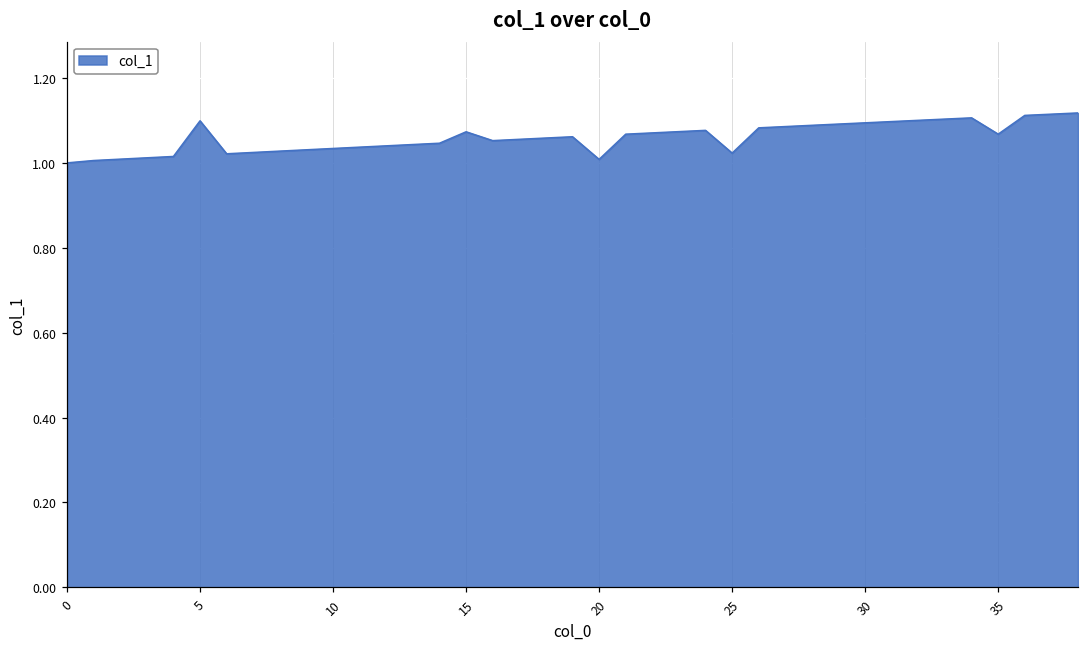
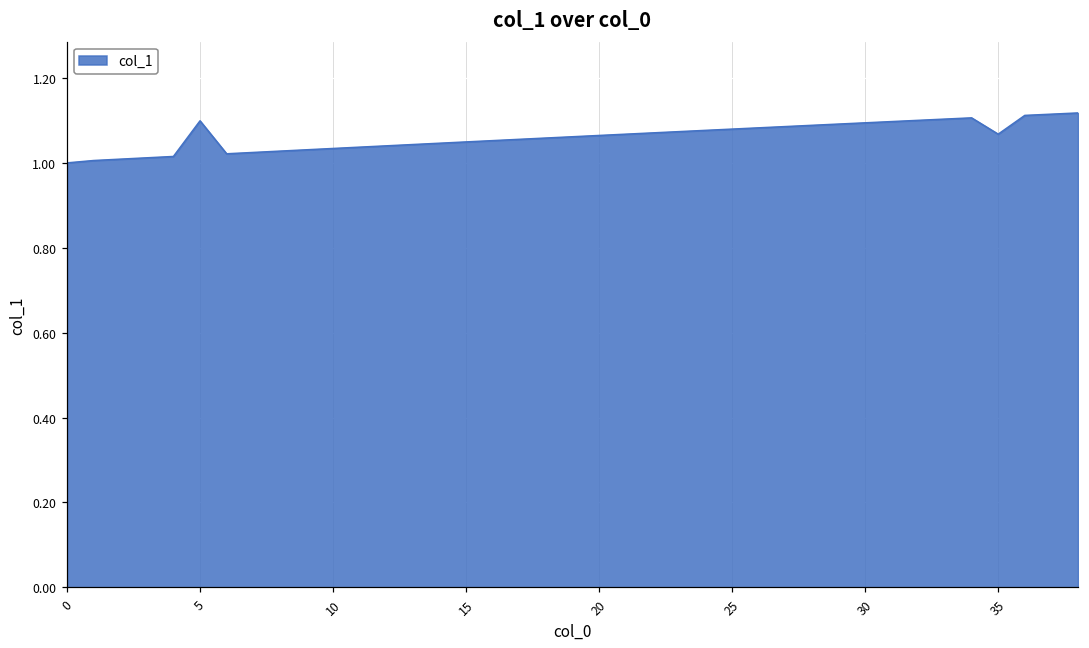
15: 1.07 -> 1.05
20: 1.01 -> 1.06
25: 1.02 -> 1.08
